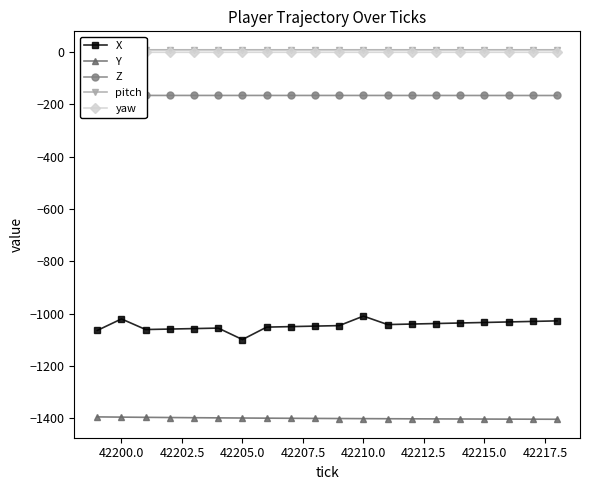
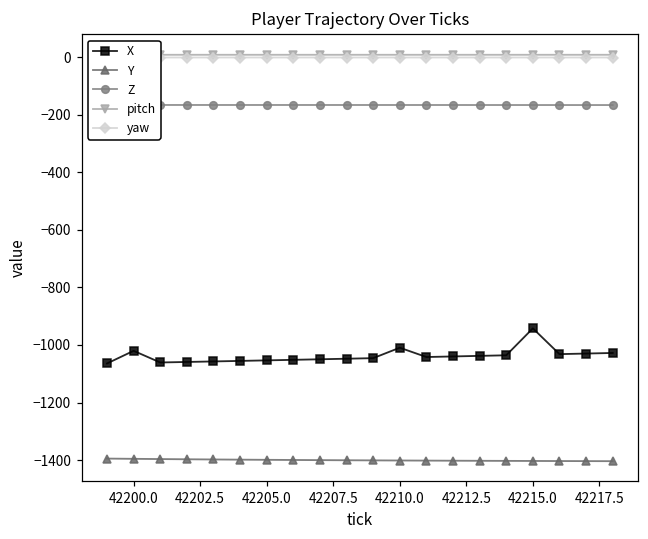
X, 42205.0: -1100 -> -1050
X, 42215.0: -1030 -> -940
